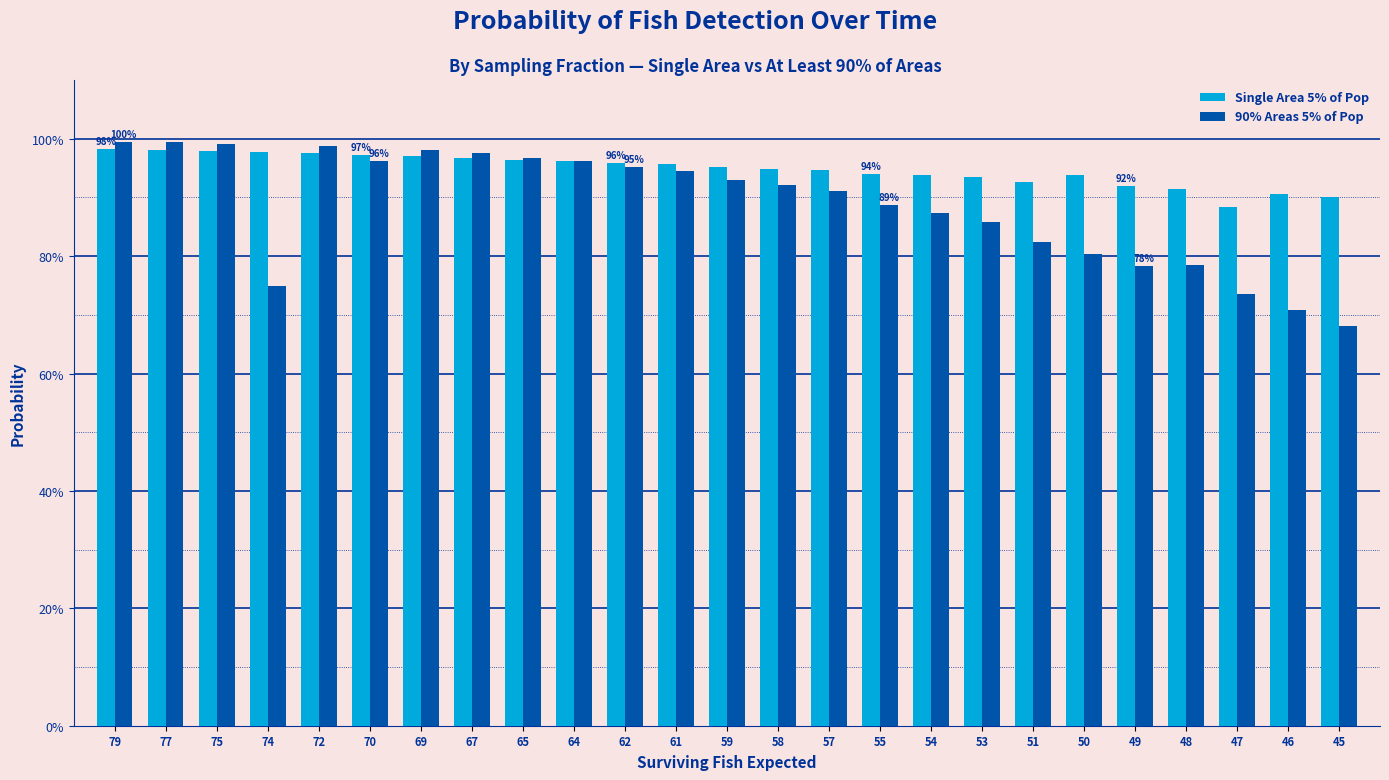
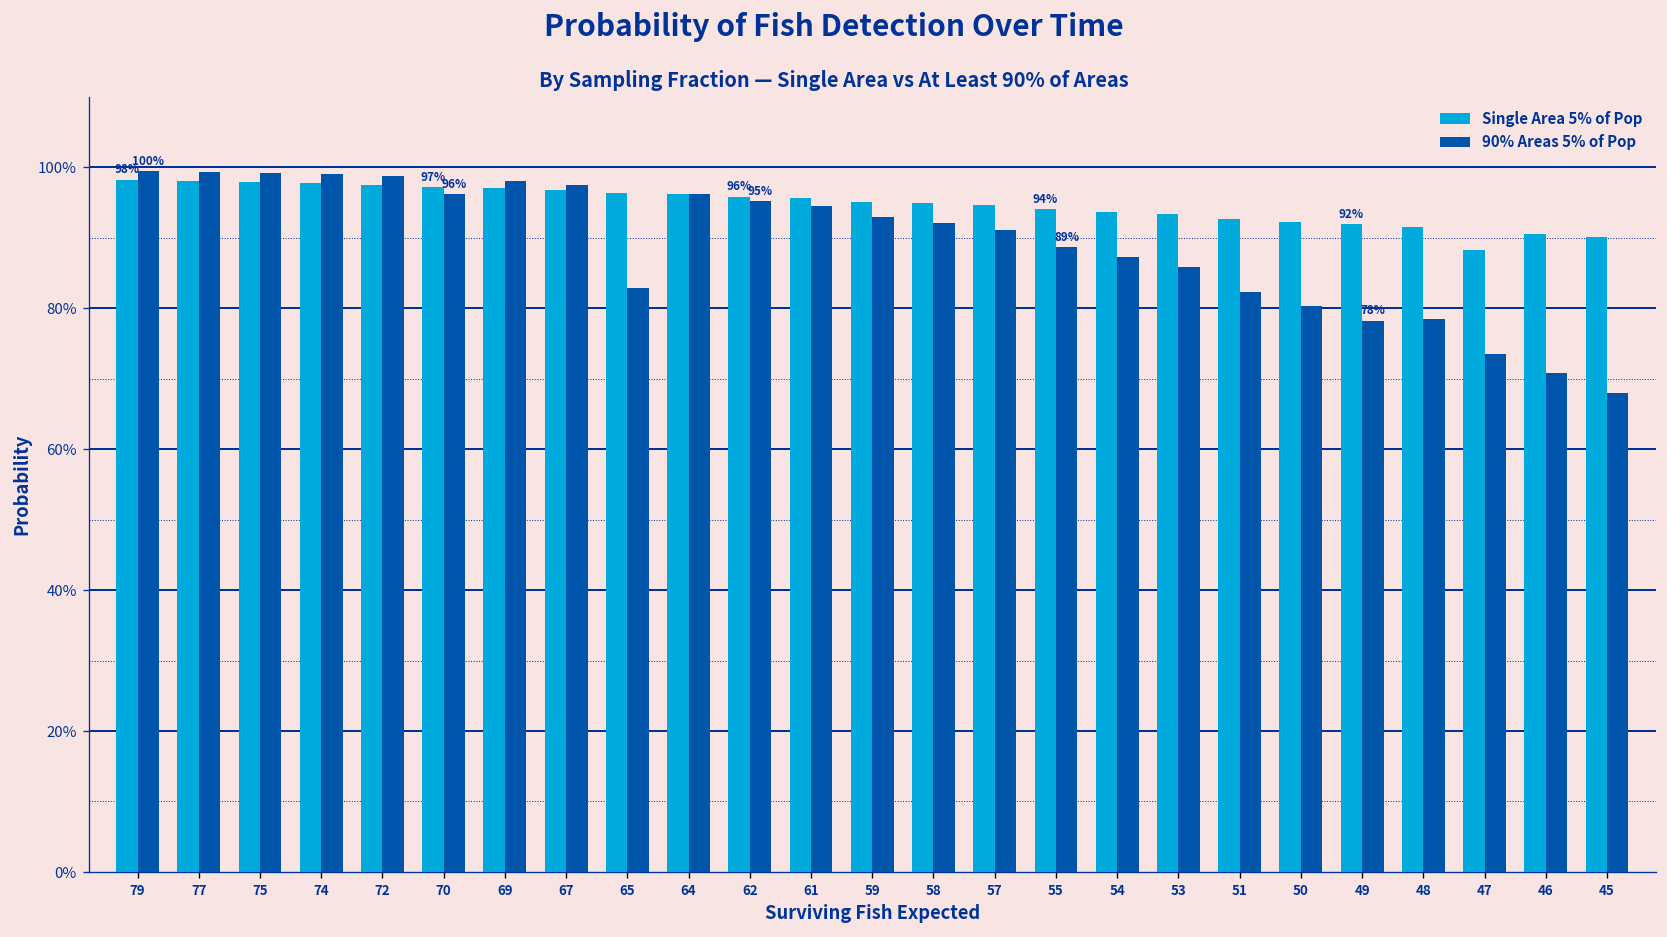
90% Areas 5% of Pop, 74: 75% -> 99%
90% Areas 5% of Pop, 65: 97% -> 83%
Single Area 5% of Pop, 50: 94% -> 92%
